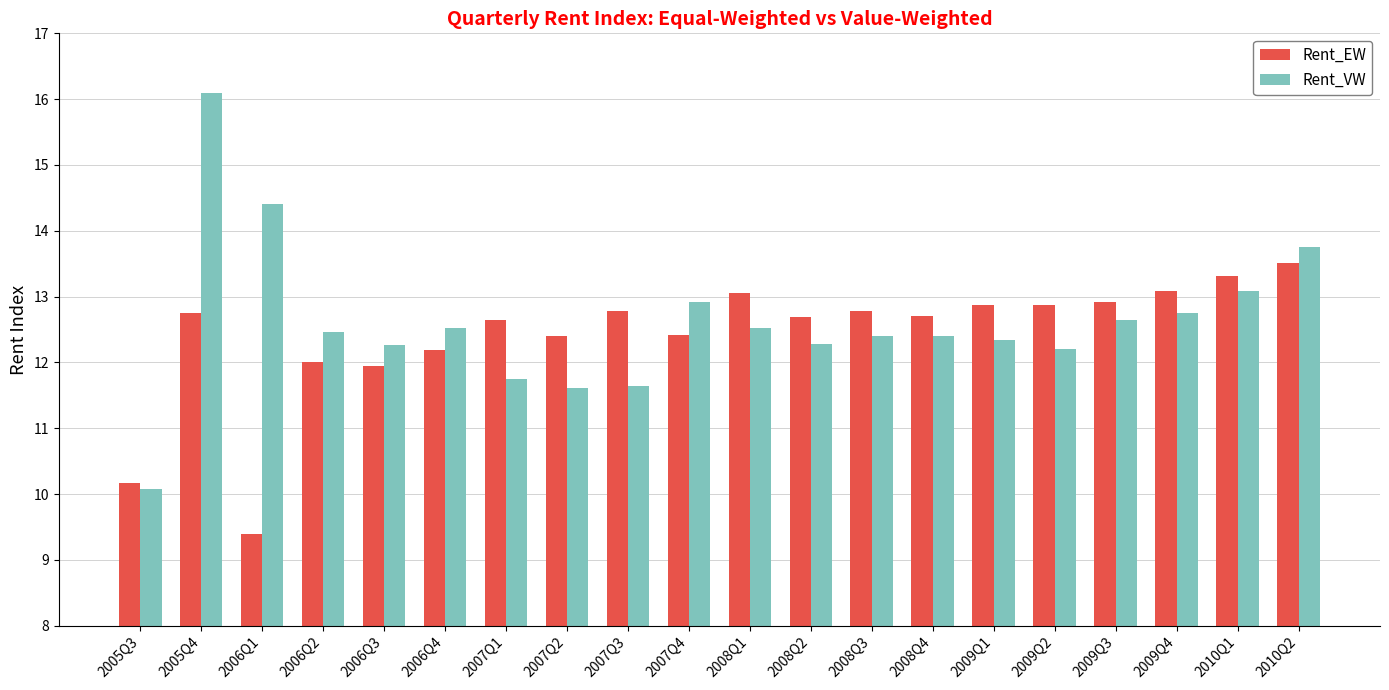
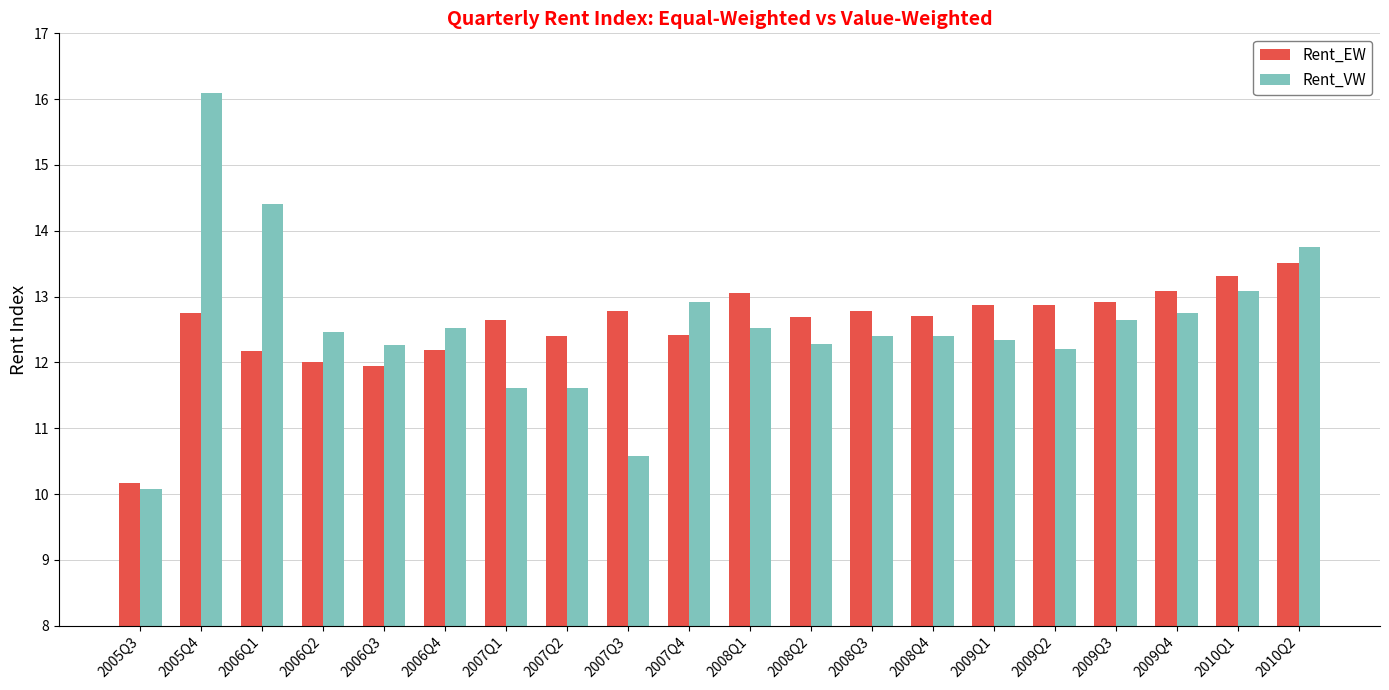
Rent_EW, 2006Q1: 9.4 -> 12.2
Rent_VW, 2007Q1: 11.7 -> 11.6
Rent_VW, 2007Q3: 11.6 -> 10.6
